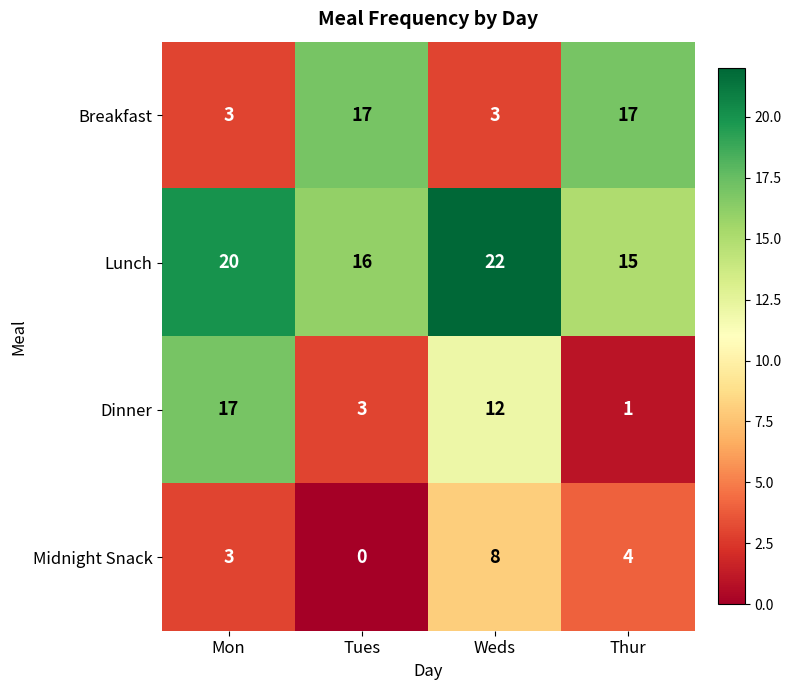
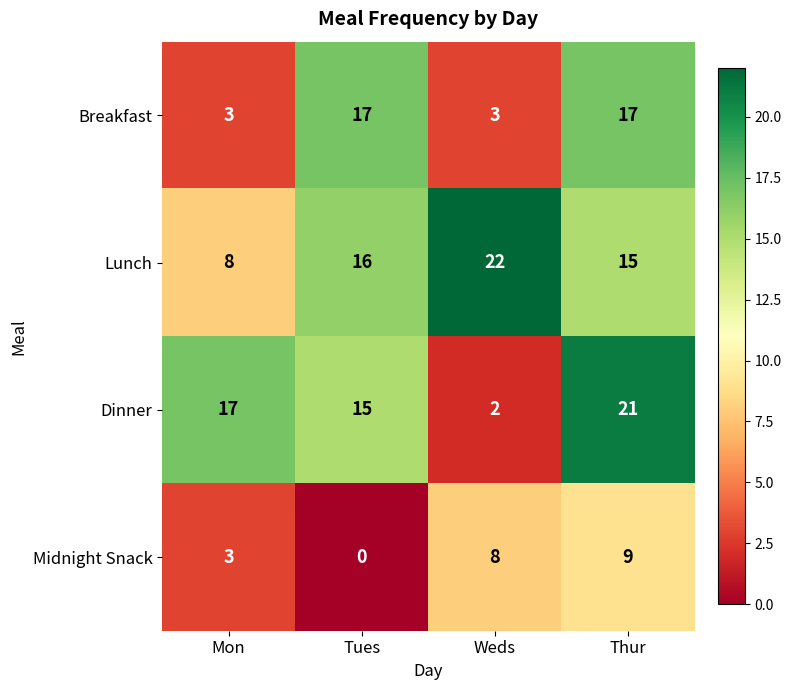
Lunch, Mon: 20 -> 8
Dinner, Tues: 3 -> 15
Dinner, Weds: 12 -> 2
Dinner, Thur: 1 -> 21
Midnight Snack, Thur: 4 -> 9
